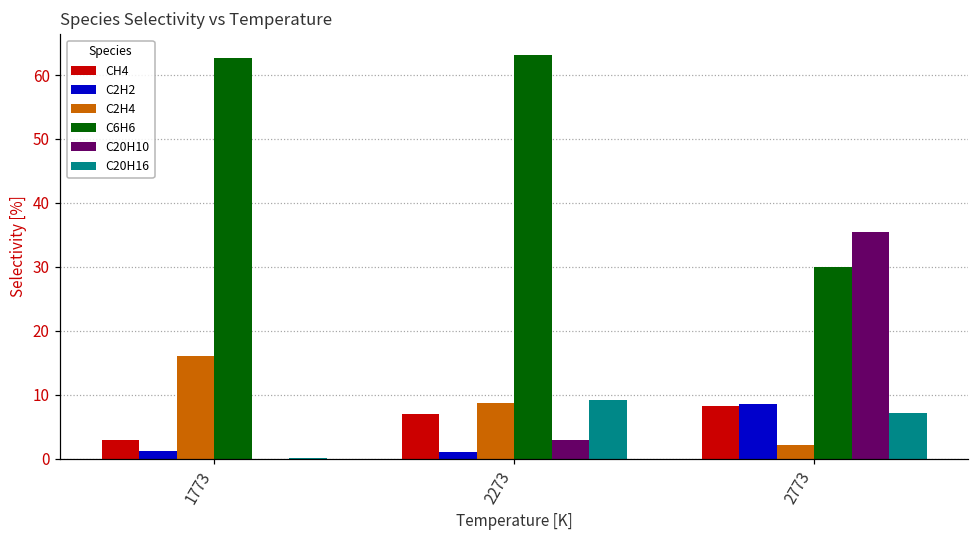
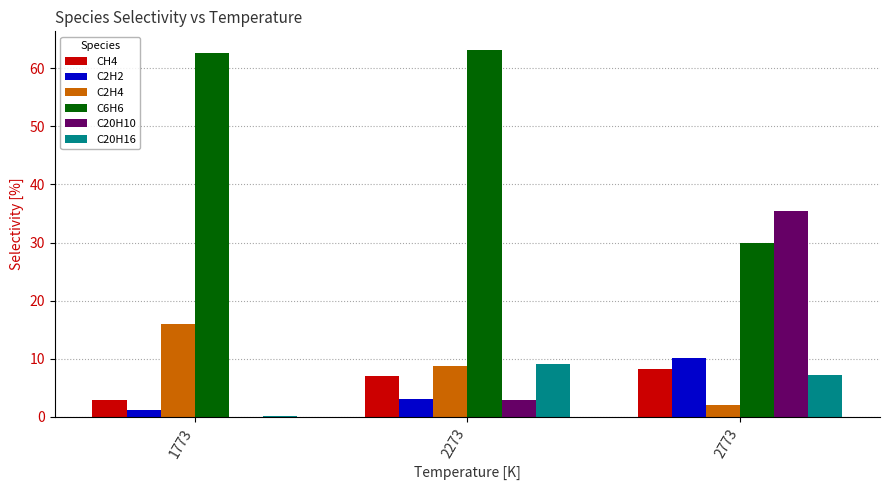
C2H2, 2273: 1 -> 3
C2H2, 2773: 9 -> 10
